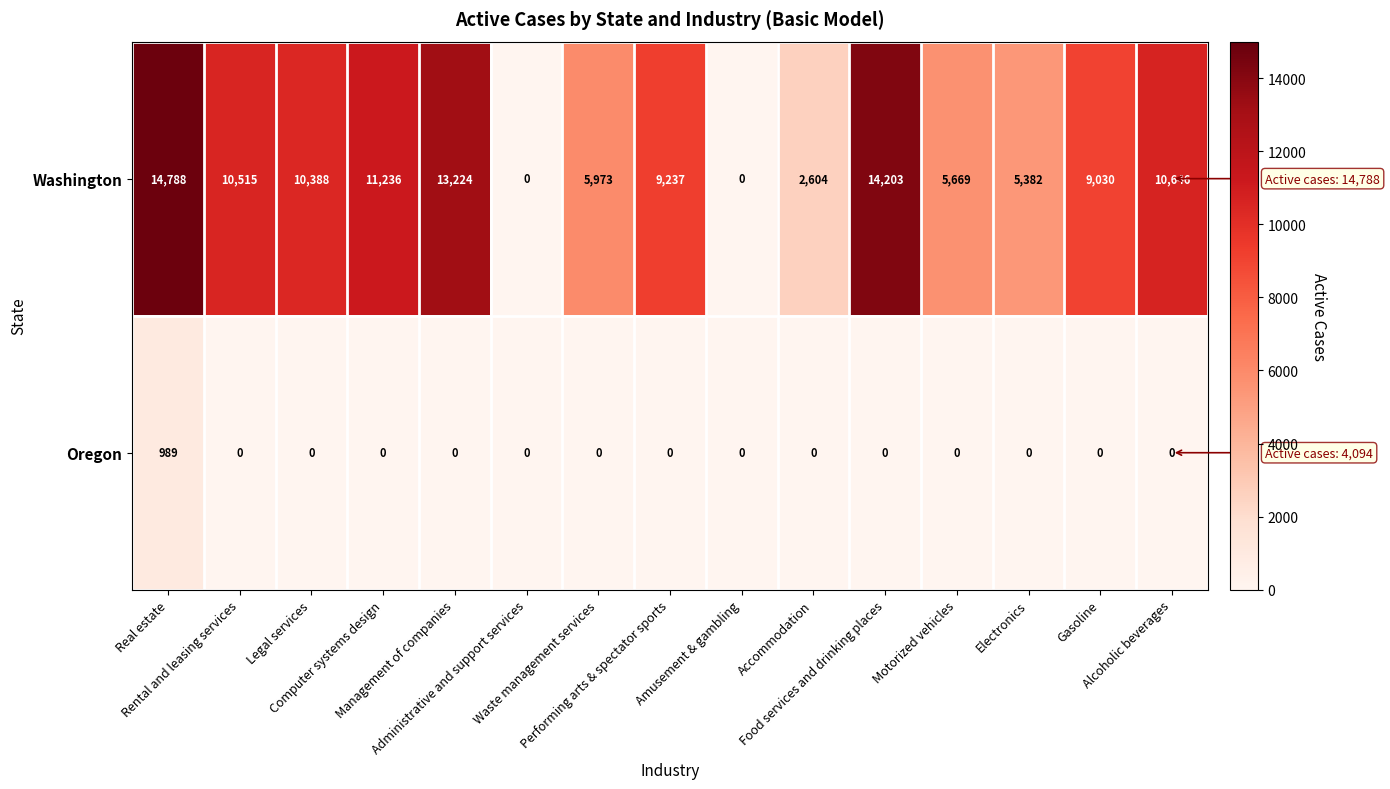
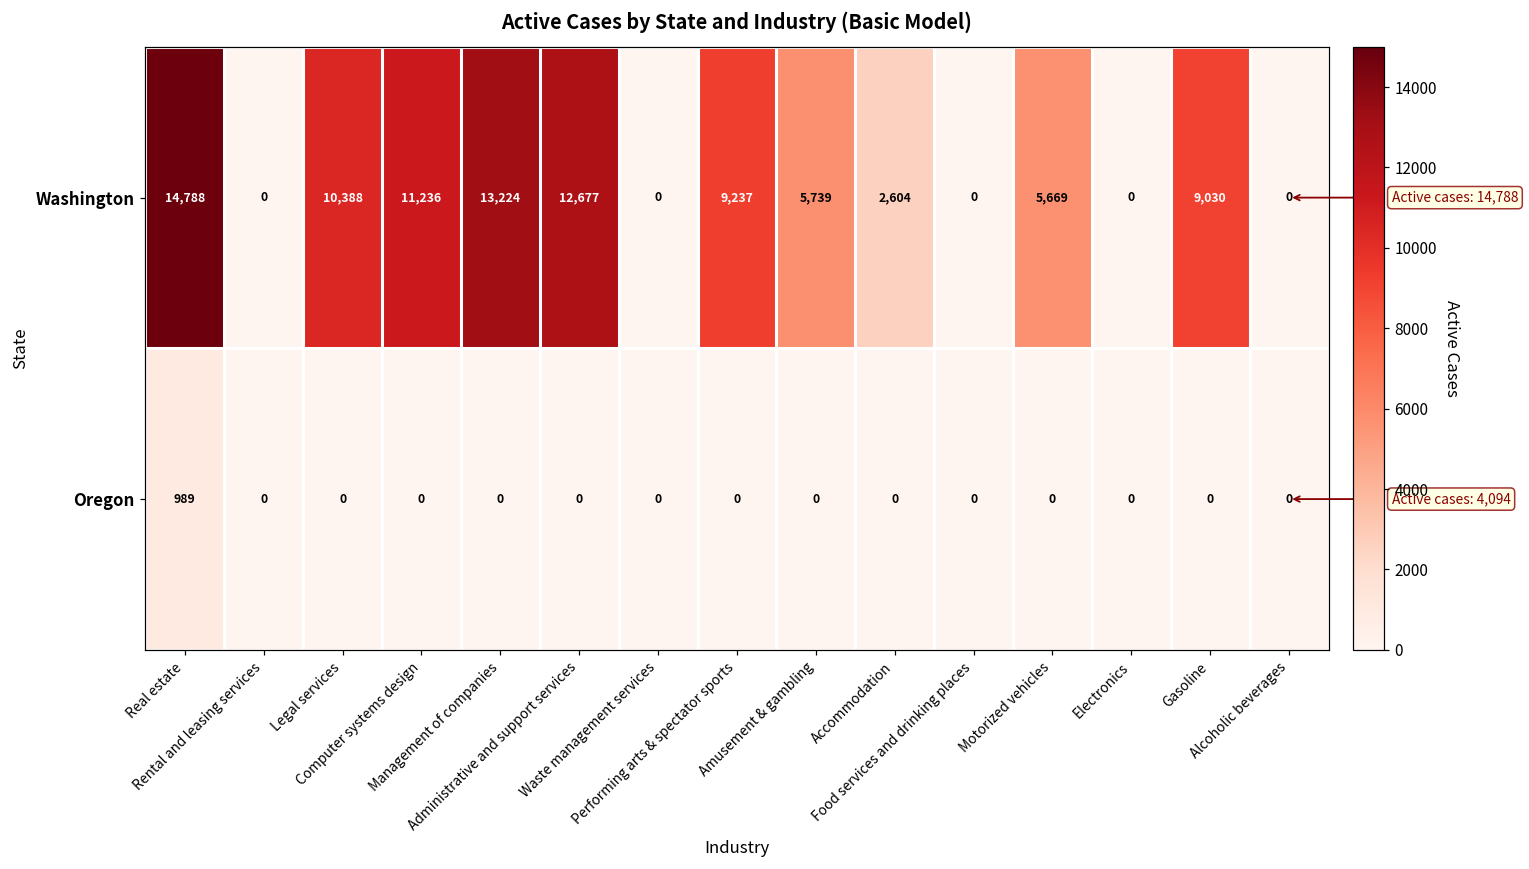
Washington, Rental and leasing services: 10,515 -> 0
Washington, Administrative and support services: 0 -> 12,677
Washington, Waste management services: 5,973 -> 0
Washington, Amusement & gambling: 0 -> 5,739
Washington, Food services and drinking places: 14,203 -> 0
Washington, Electronics: 5,382 -> 0
Washington, Alcoholic beverages: 10,646 -> 0
